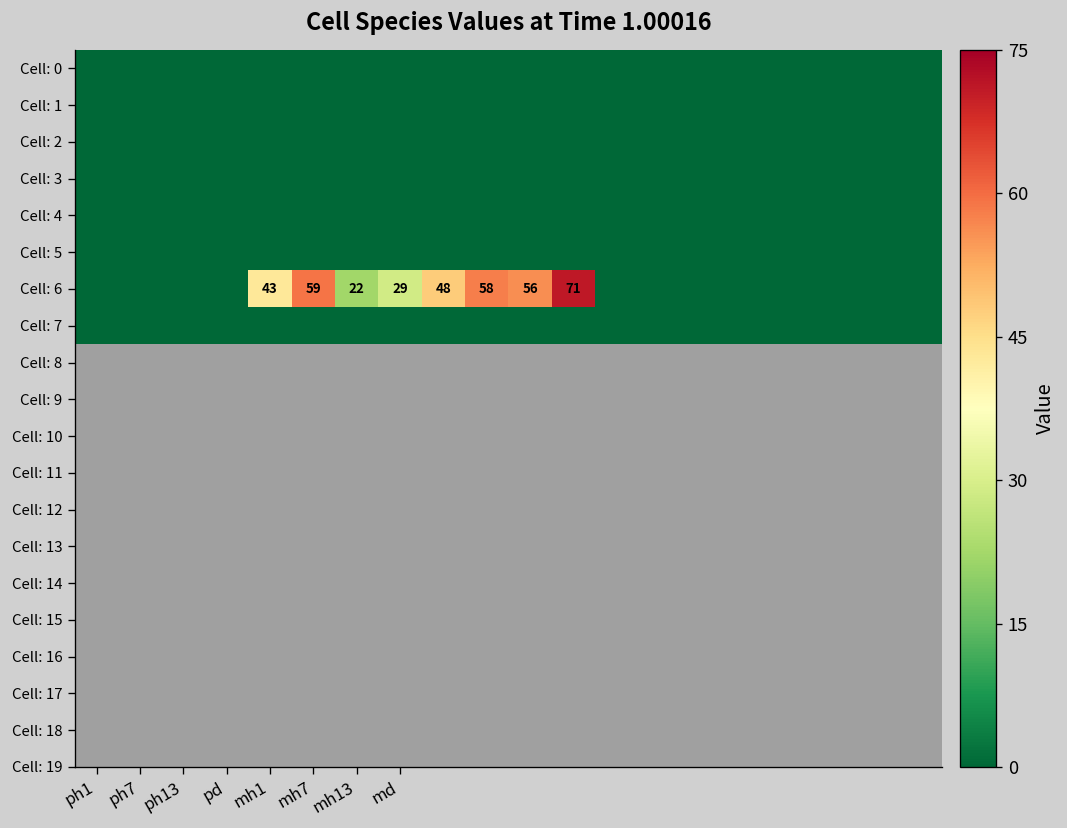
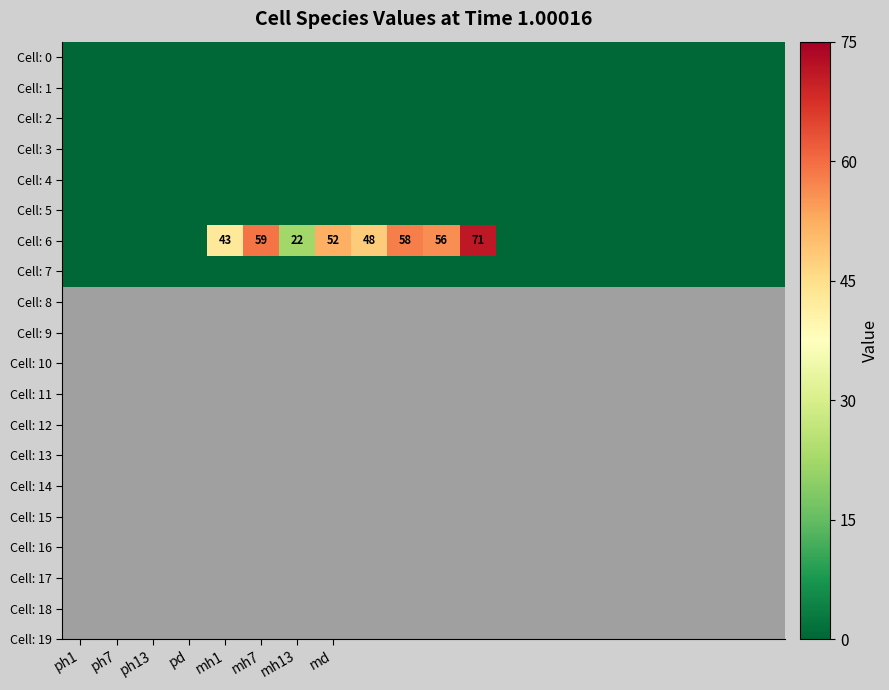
Cell: 6, md: 29 -> 52
